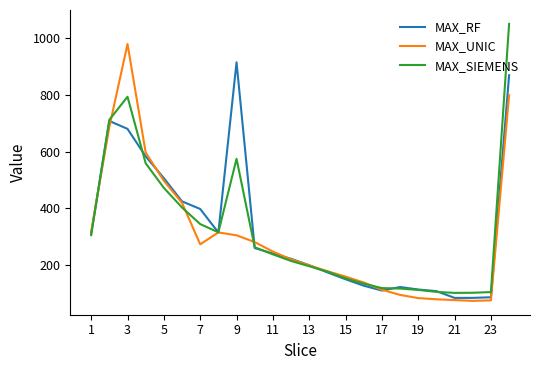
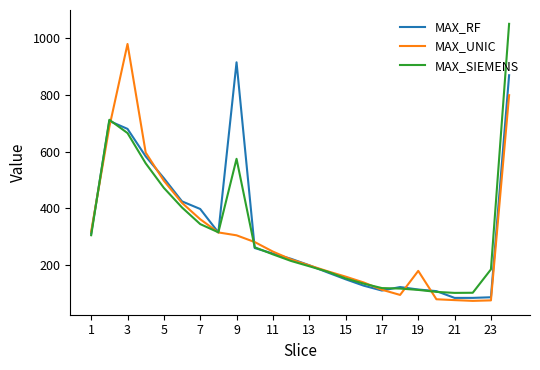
MAX_SIEMENS, 3: 790 -> 660
MAX_UNIC, 7: 270 -> 360
MAX_UNIC, 19: 90 -> 180
MAX_SIEMENS, 23: 110 -> 190
